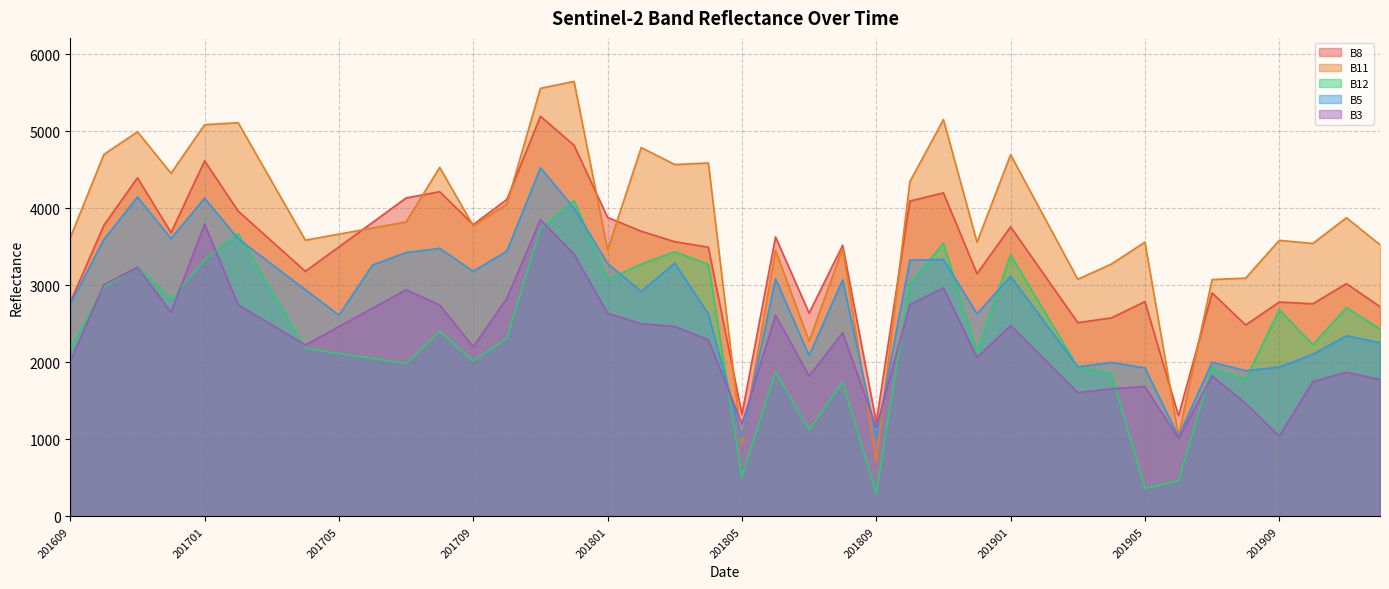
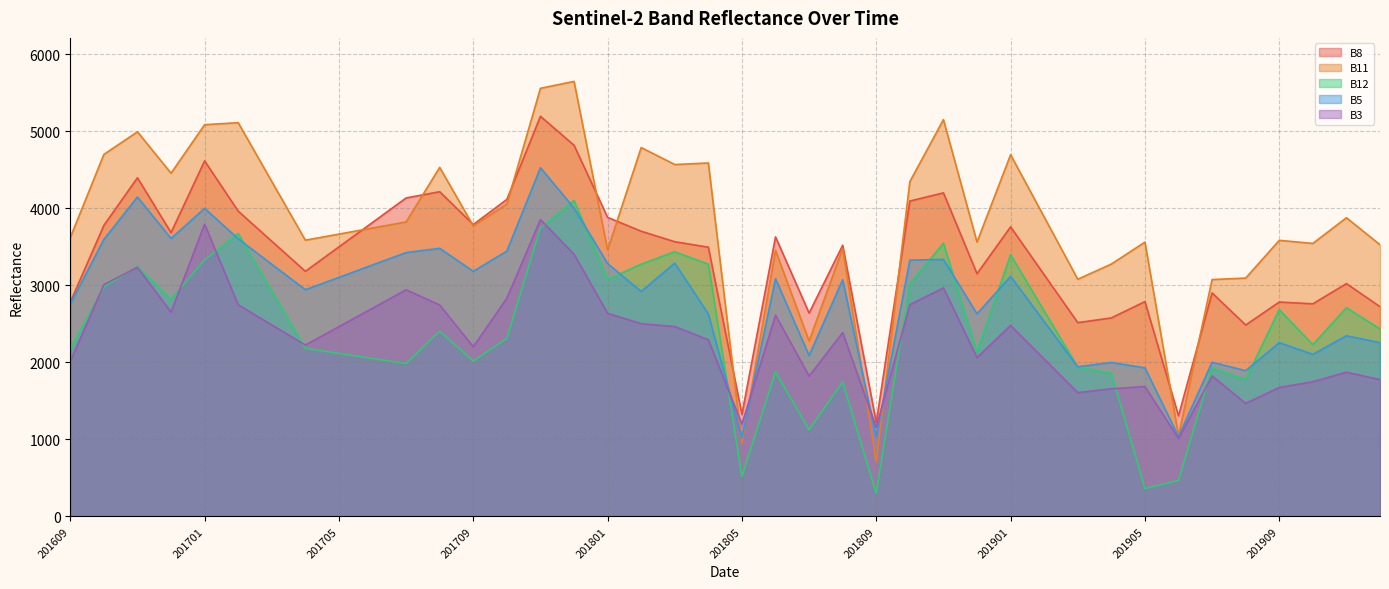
B5, 201701: 4100 -> 4000
B5, 201705: 2600 -> 3100
B5, 201909: 1900 -> 2300
B3, 201909: 1000 -> 1700
